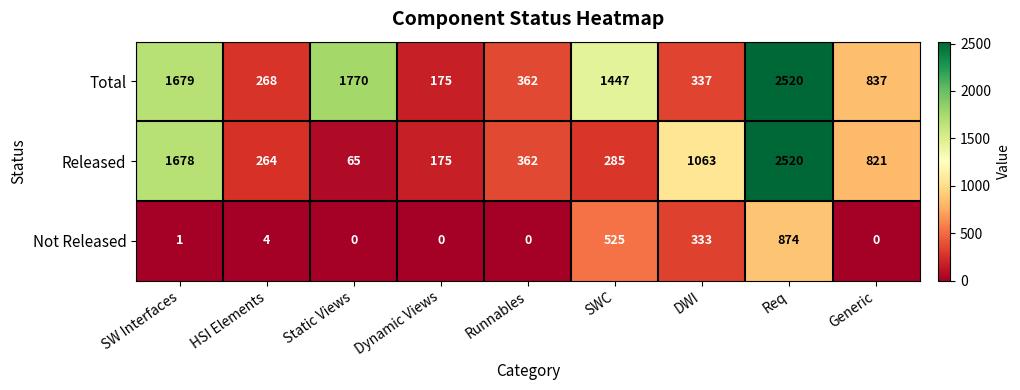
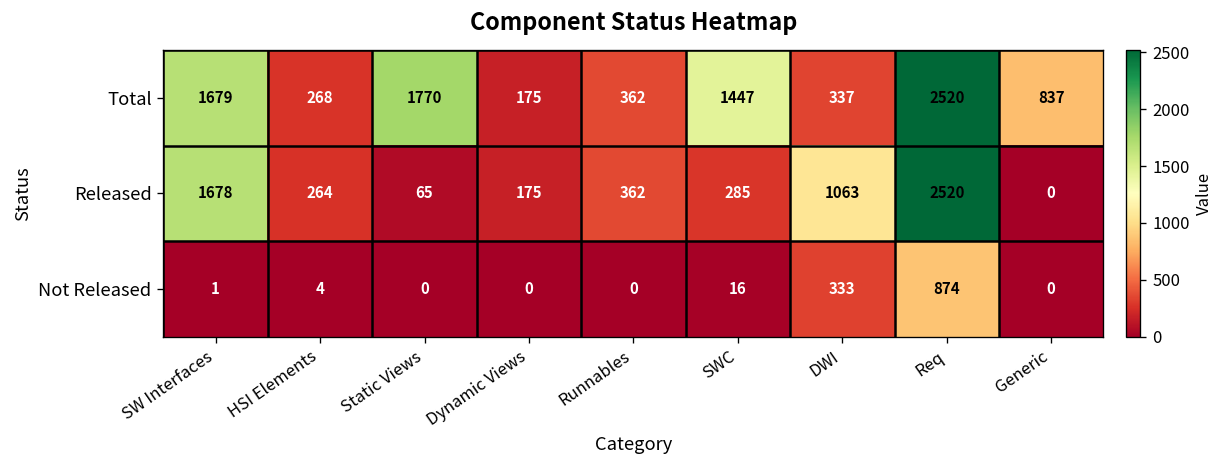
Released, Generic: 821 -> 0
Not Released, SWC: 525 -> 16
